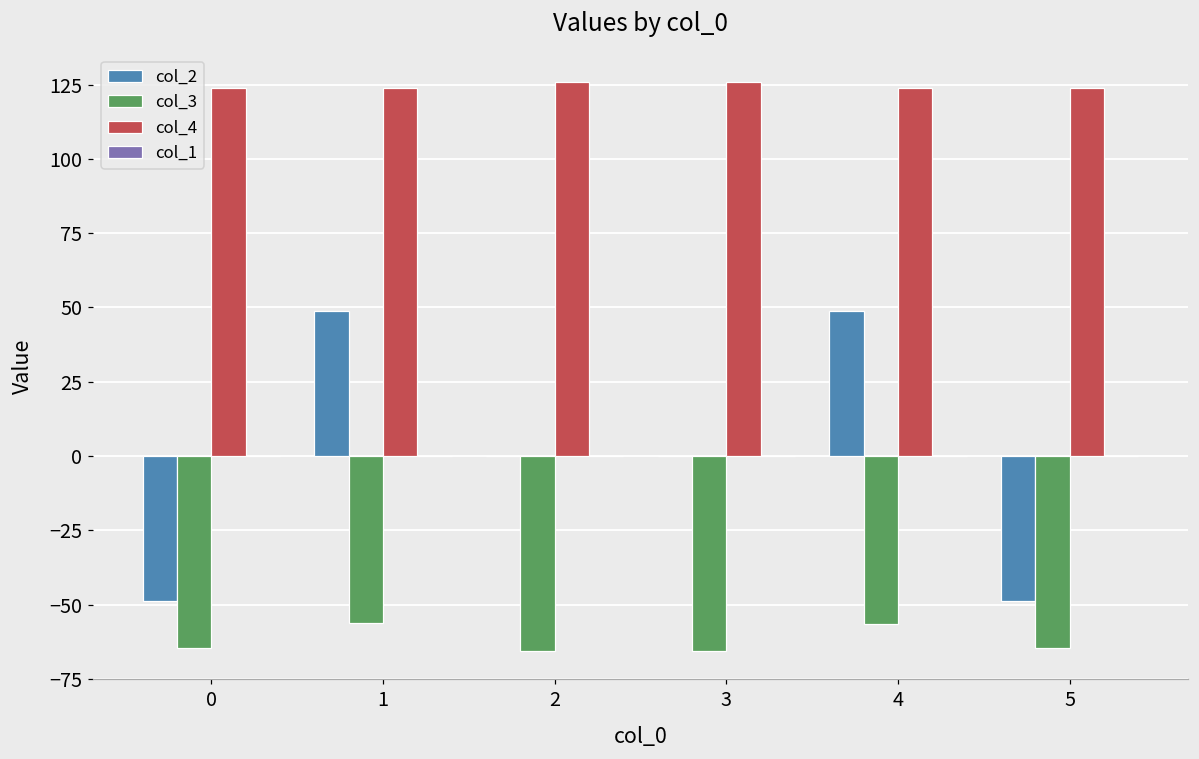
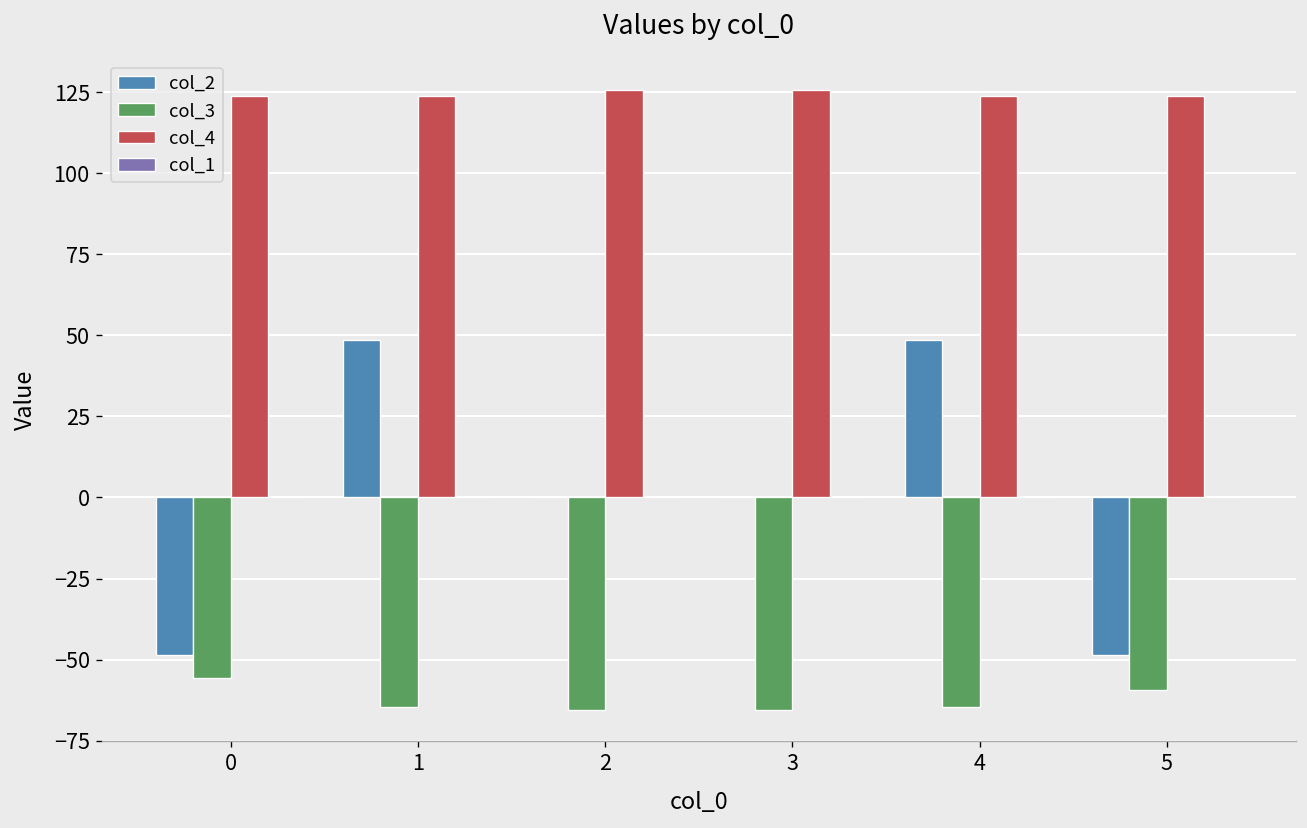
col_3, 0: -65 -> -56
col_3, 1: -56 -> -65
col_3, 4: -57 -> -65
col_3, 5: -65 -> -60
